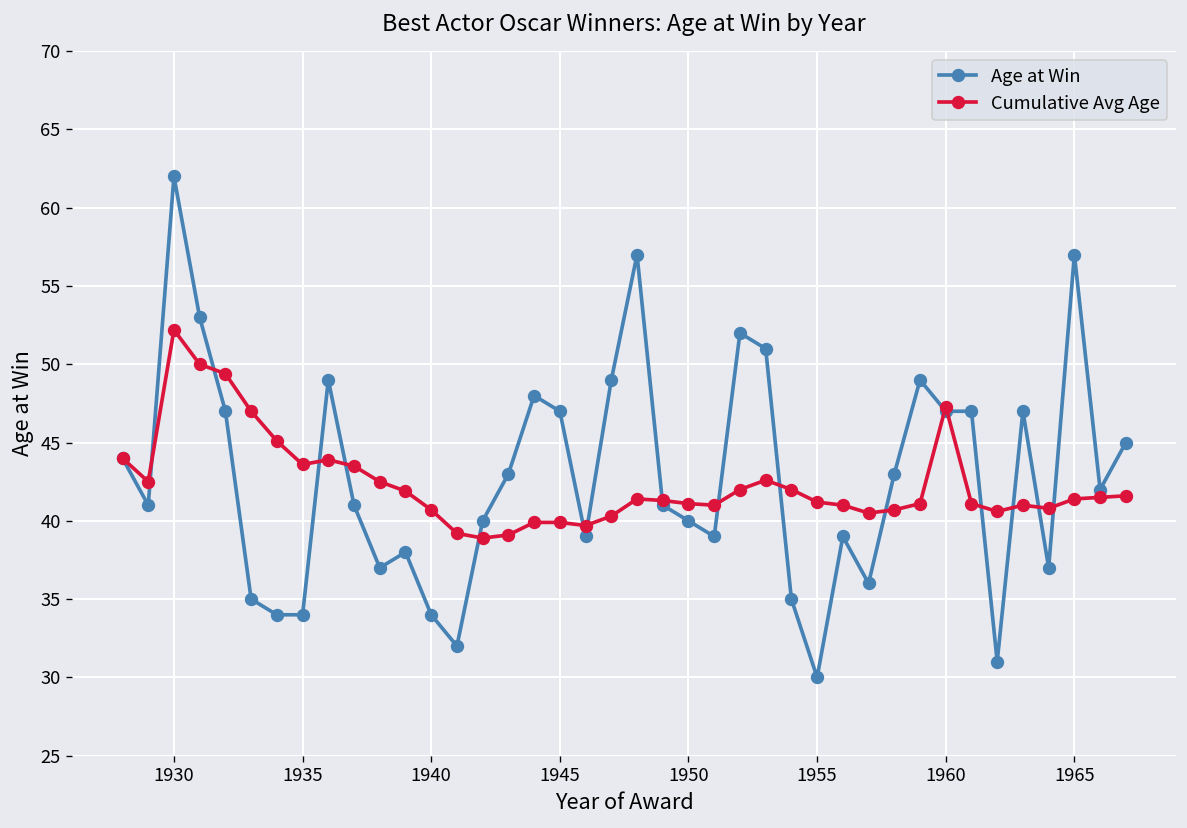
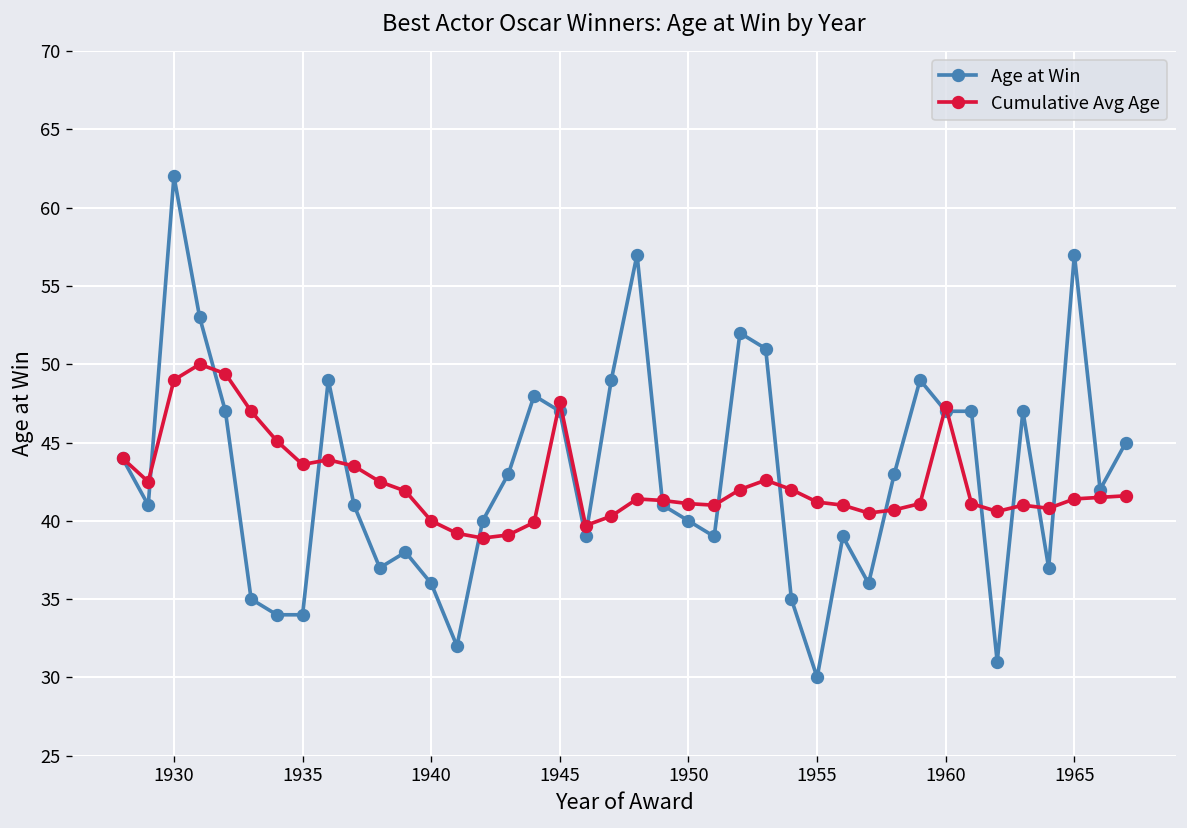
Cumulative Avg Age, 1930: 52.2 -> 49.0
Age at Win, 1940: 34 -> 36
Cumulative Avg Age, 1940: 40.7 -> 40.0
Cumulative Avg Age, 1945: 39.9 -> 47.6
